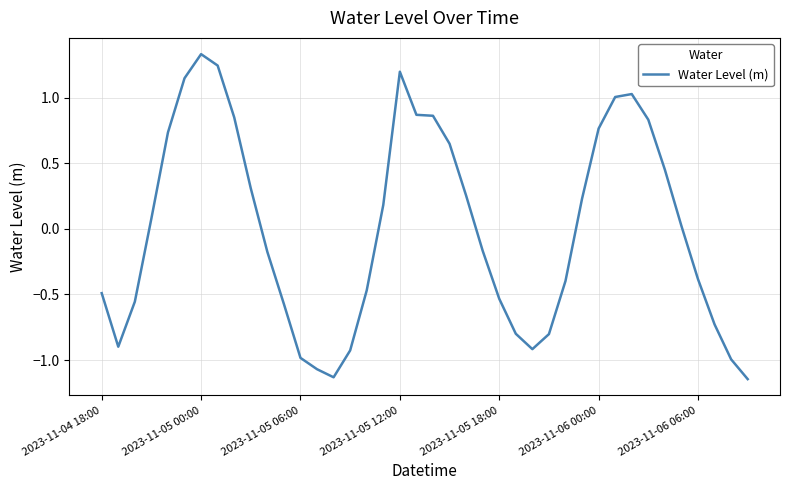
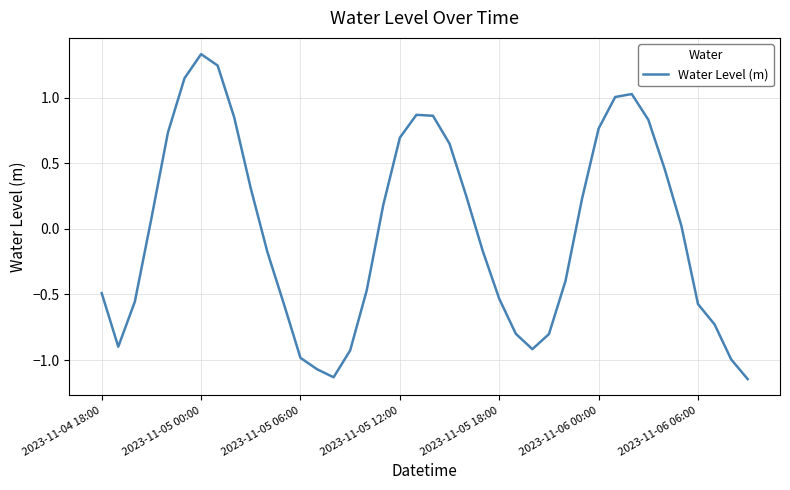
2023-11-05 12:00: 1.20 -> 0.70
2023-11-06 06:00: -0.38 -> -0.57
